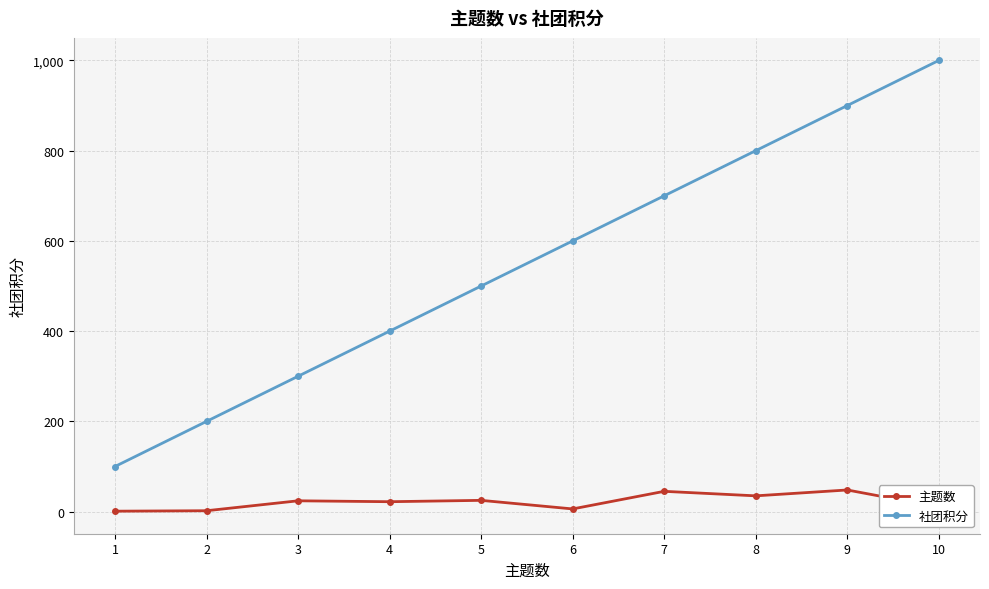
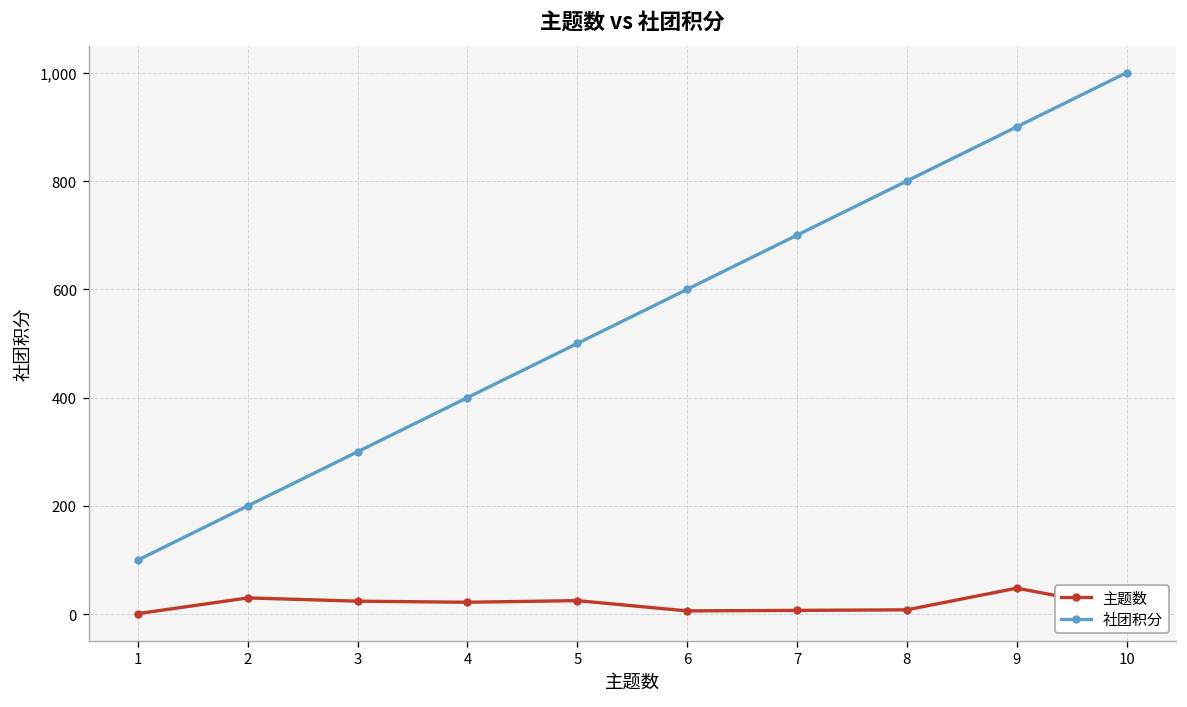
主题数, 2: 0 -> 30
主题数, 7: 50 -> 10
主题数, 8: 40 -> 10
